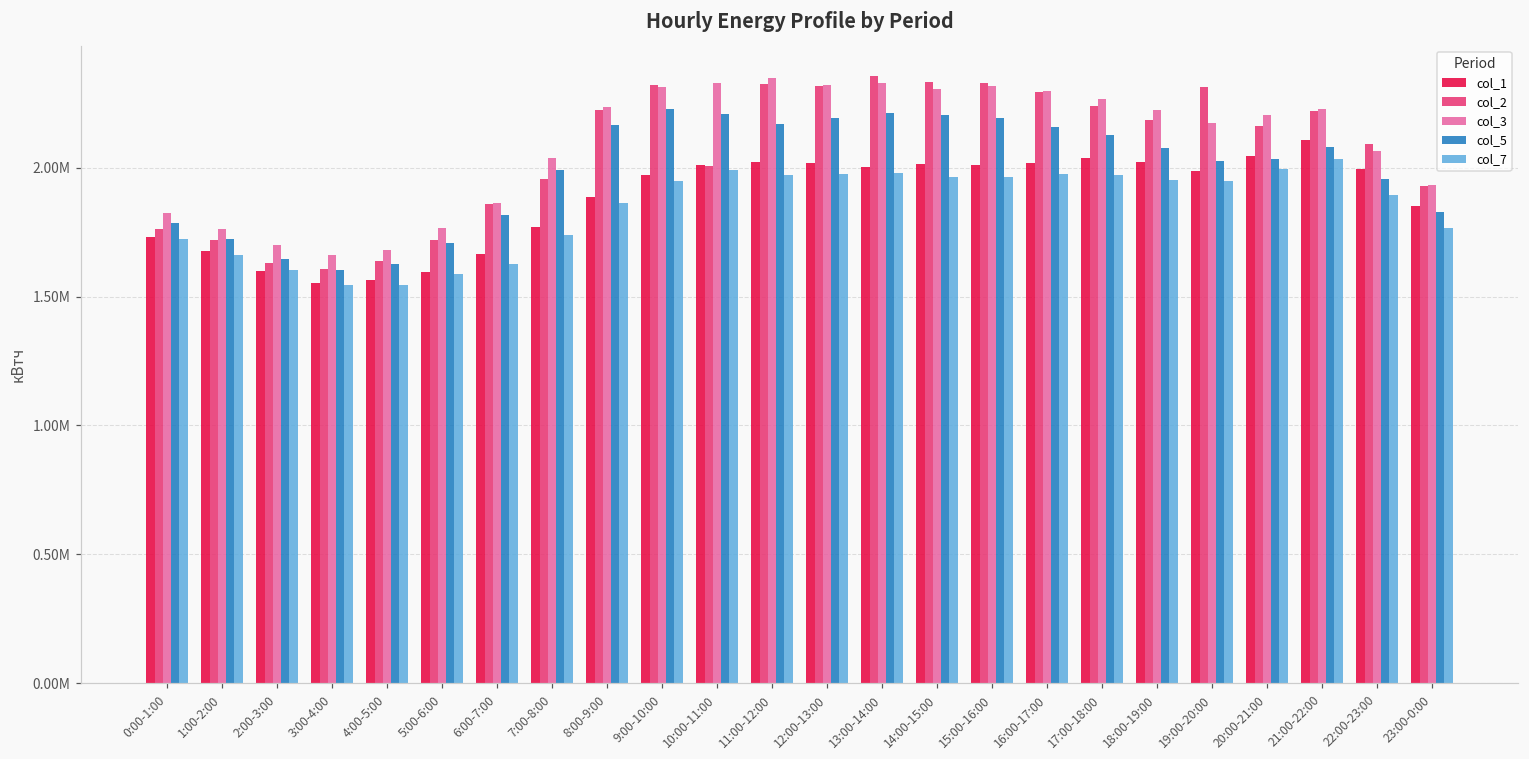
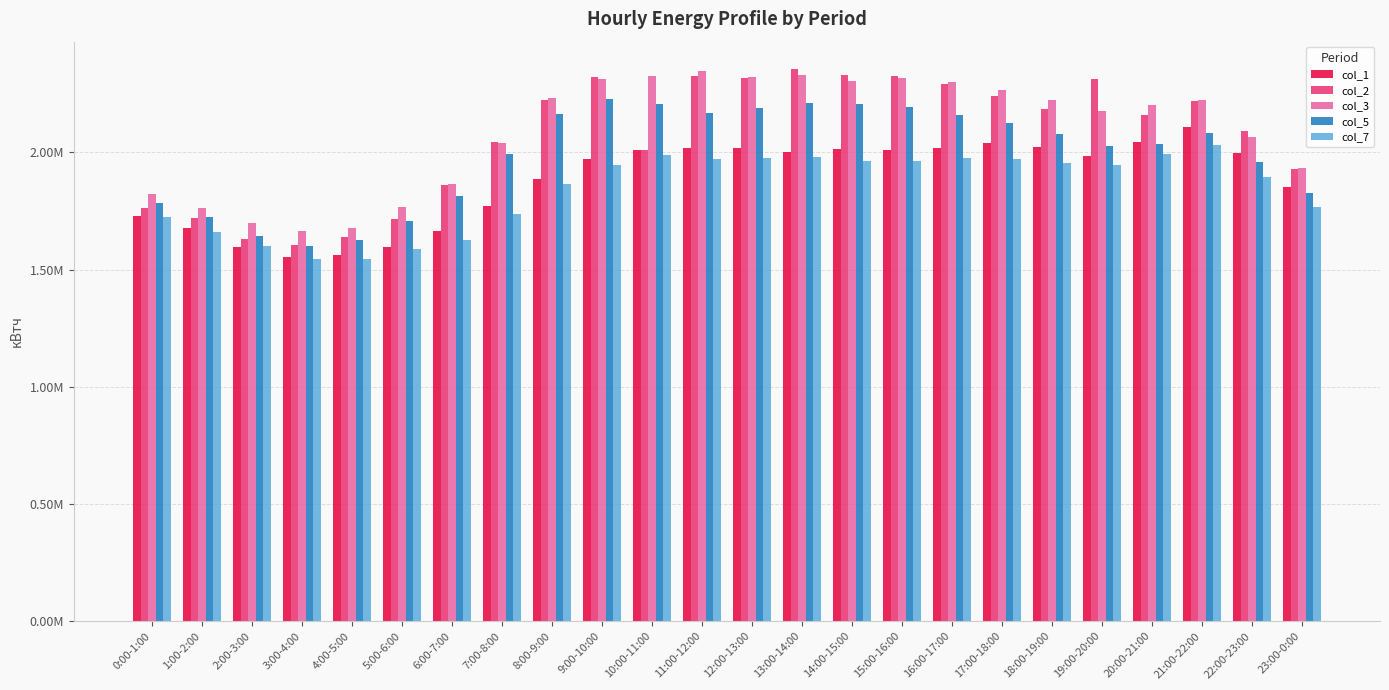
col_2, 7:00-8:00: 1960000 -> 2050000
